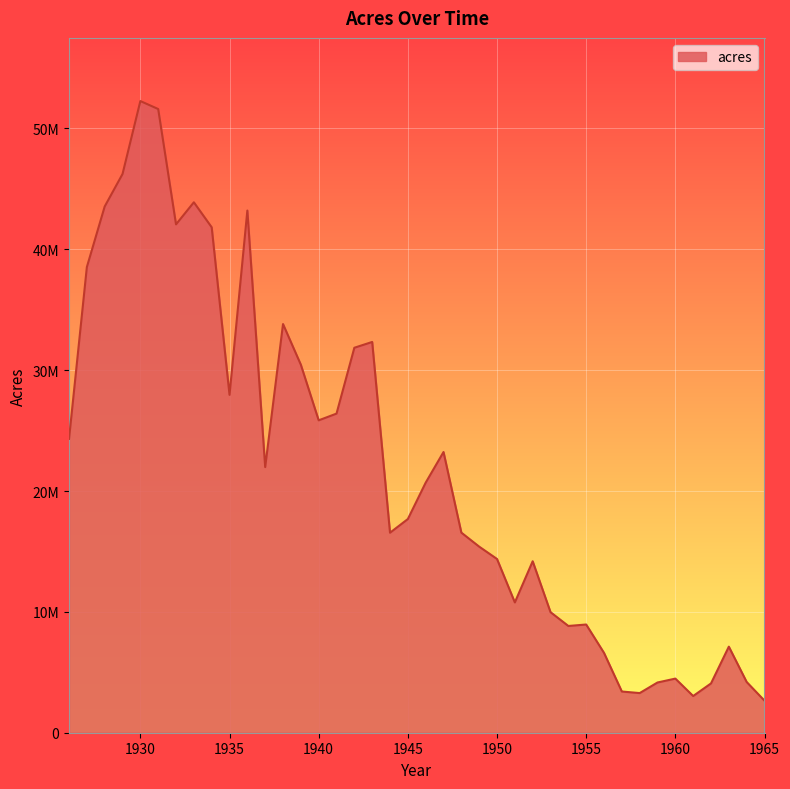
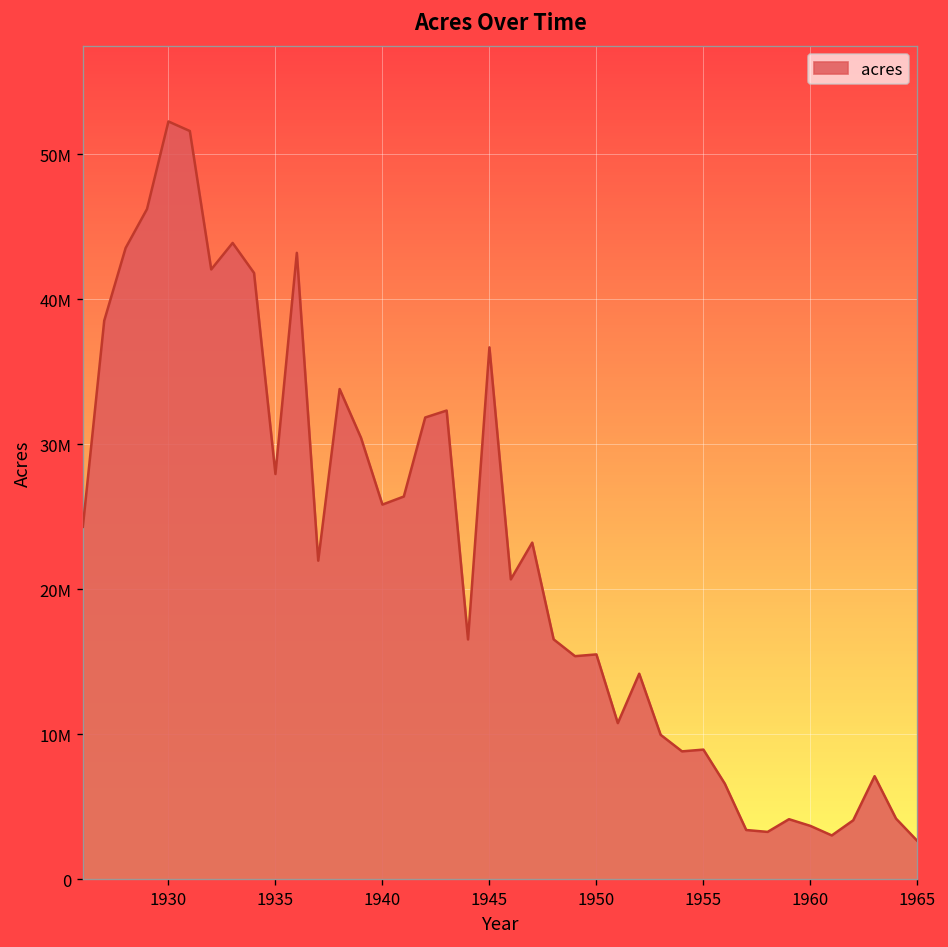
1945: 17700000 -> 36700000
1950: 14400000 -> 15500000
1960: 4500000 -> 3700000
